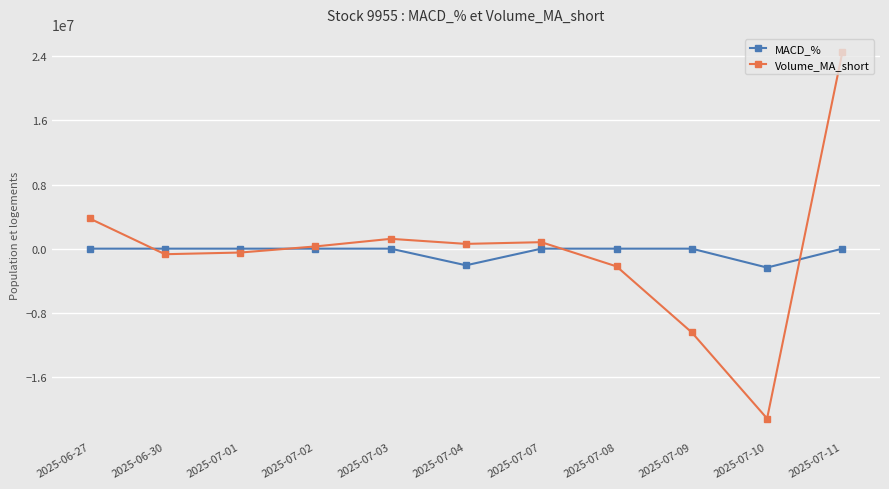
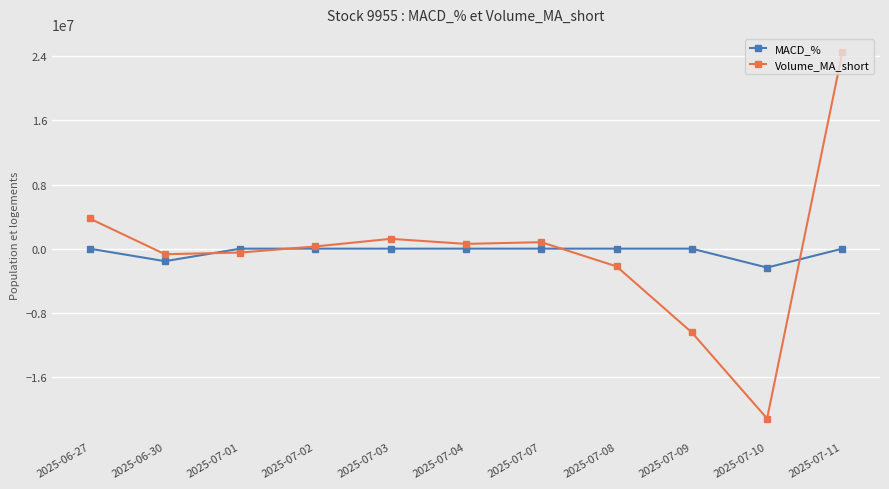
MACD_%, 2025-06-30: 0 -> -2000000
MACD_%, 2025-07-04: -2000000 -> 0
